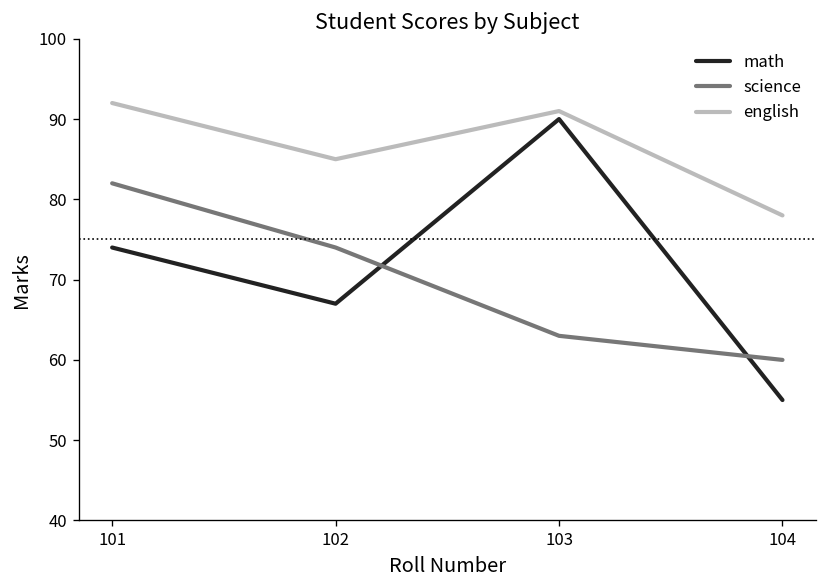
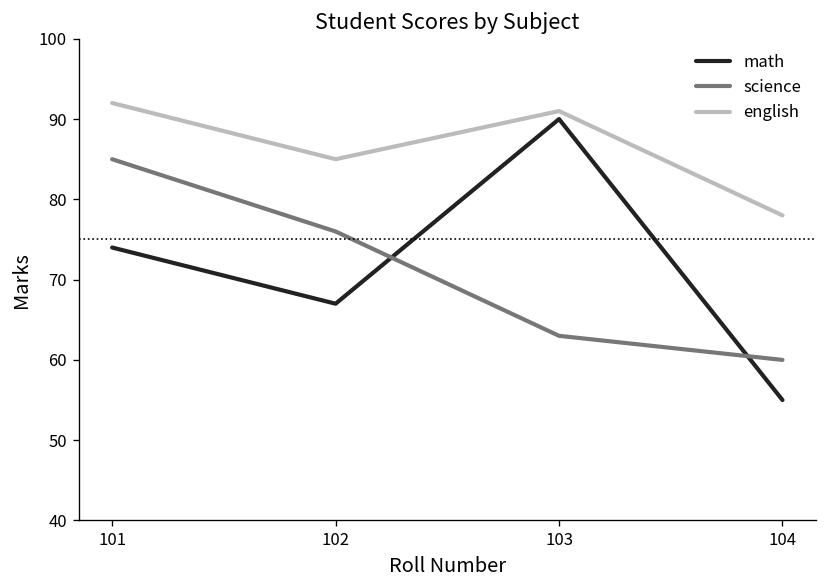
science, 101: 82 -> 85
science, 102: 74 -> 76
